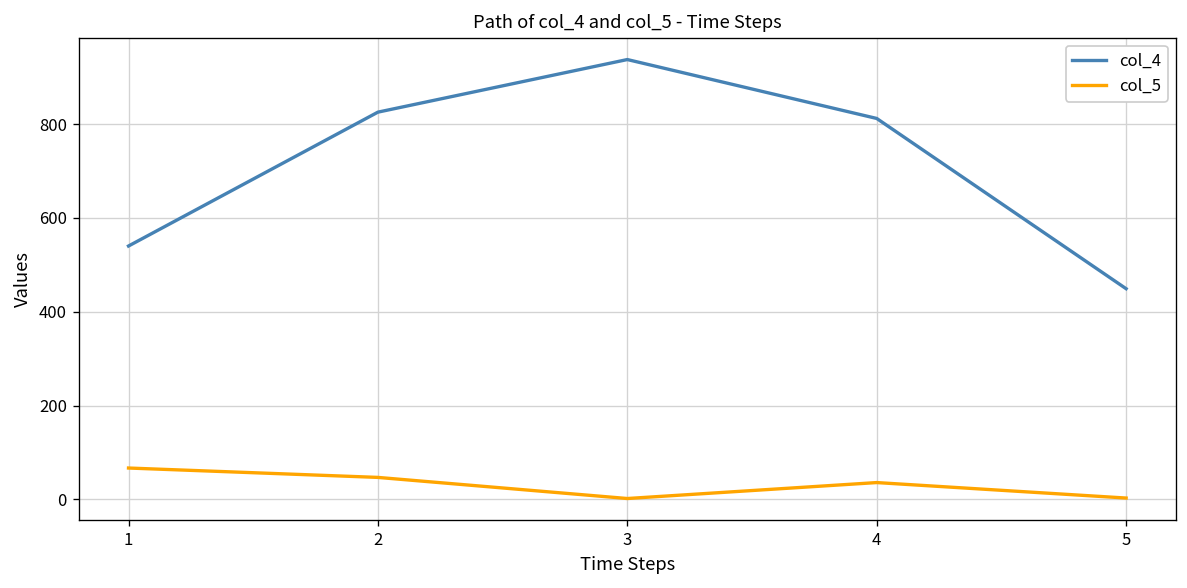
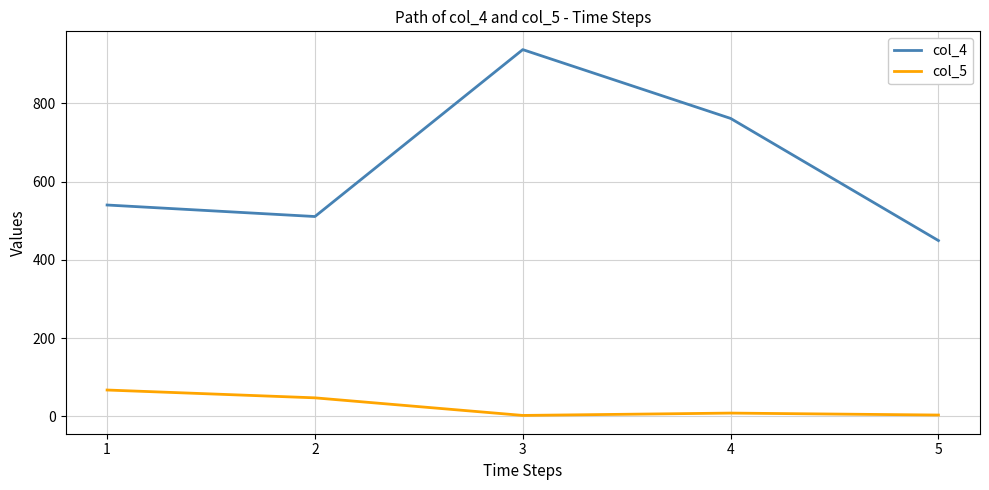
col_4, 2: 830 -> 510
col_4, 4: 810 -> 760
col_5, 4: 40 -> 10
